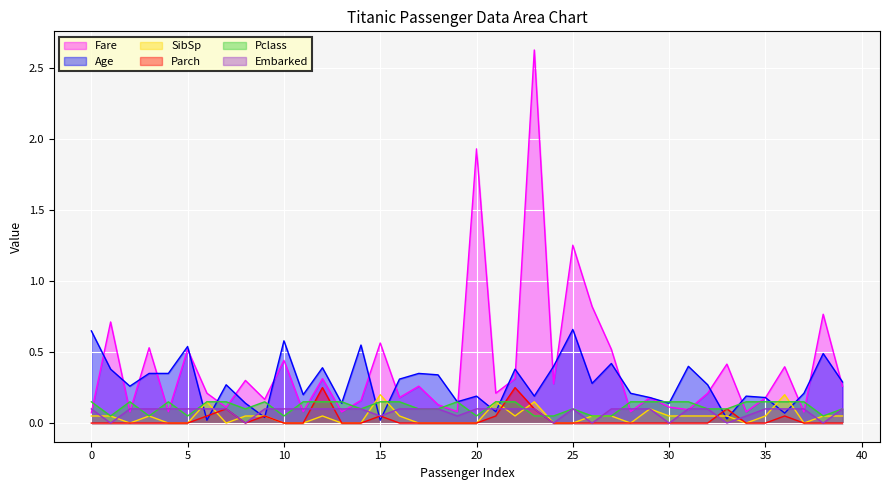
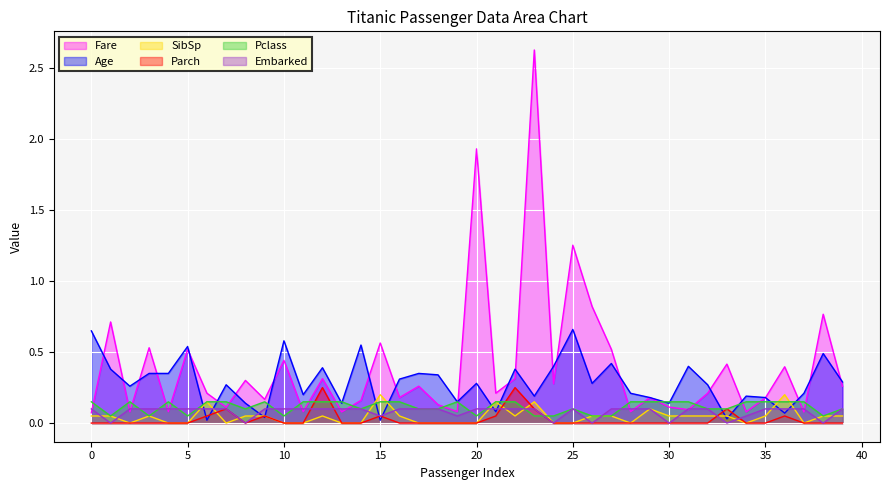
Age, 20: 0.19 -> 0.28
